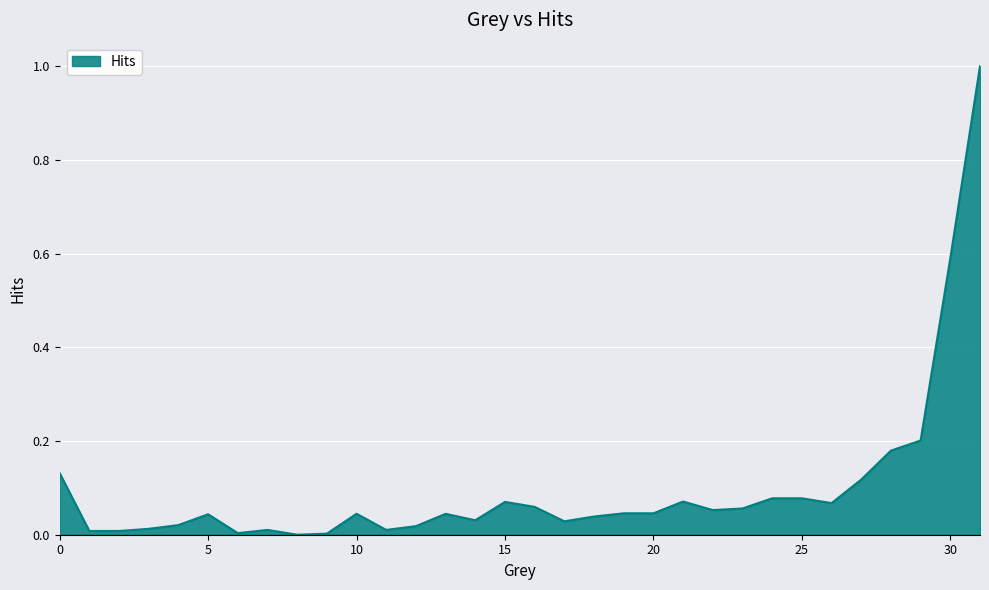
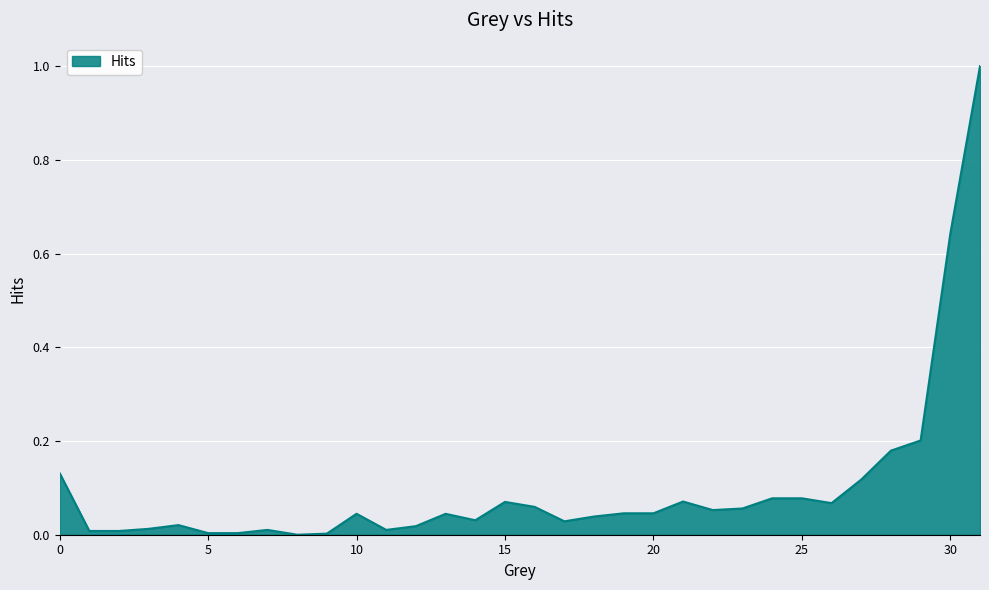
5: 0.04 -> 0.00
30: 0.59 -> 0.64
